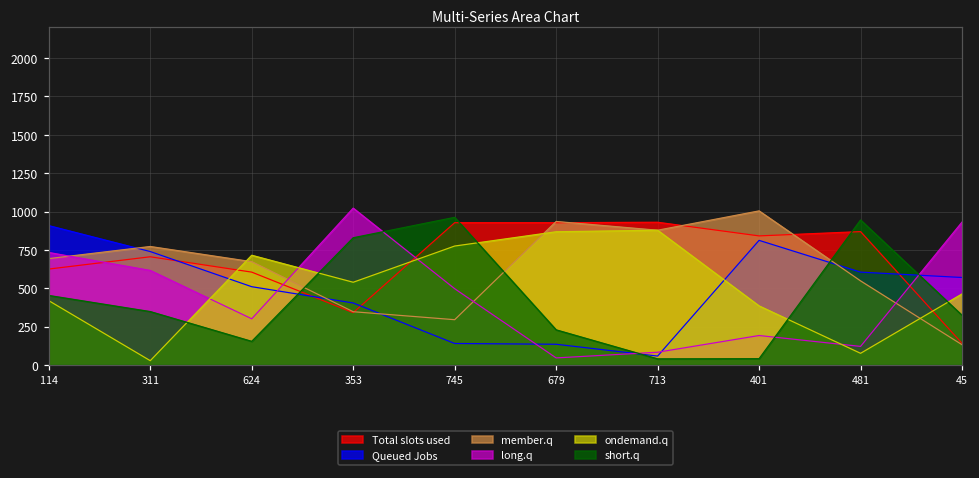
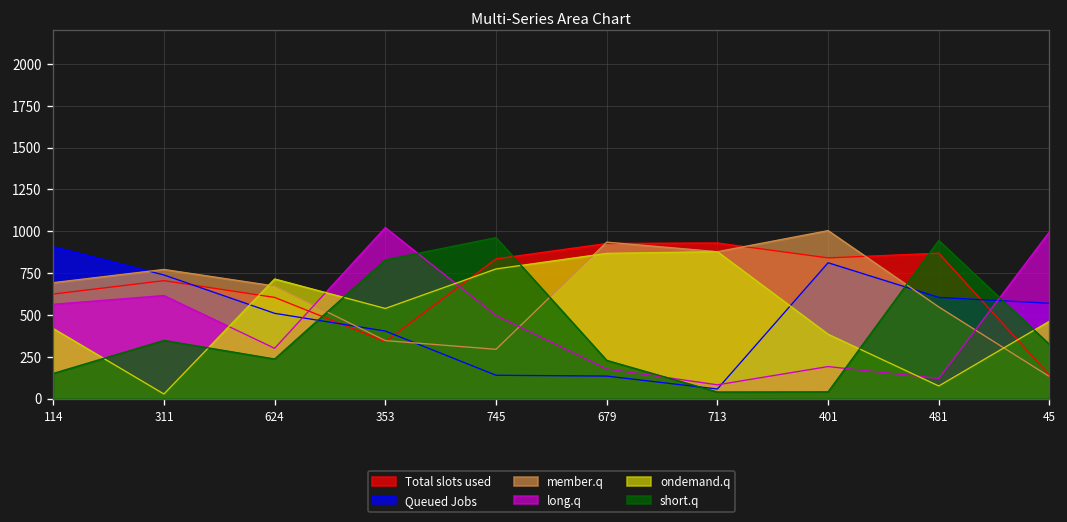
long.q, 114: 730 -> 560
short.q, 114: 450 -> 150
short.q, 624: 150 -> 240
Total slots used, 745: 930 -> 840
long.q, 679: 50 -> 180
long.q, 45: 930 -> 1000
